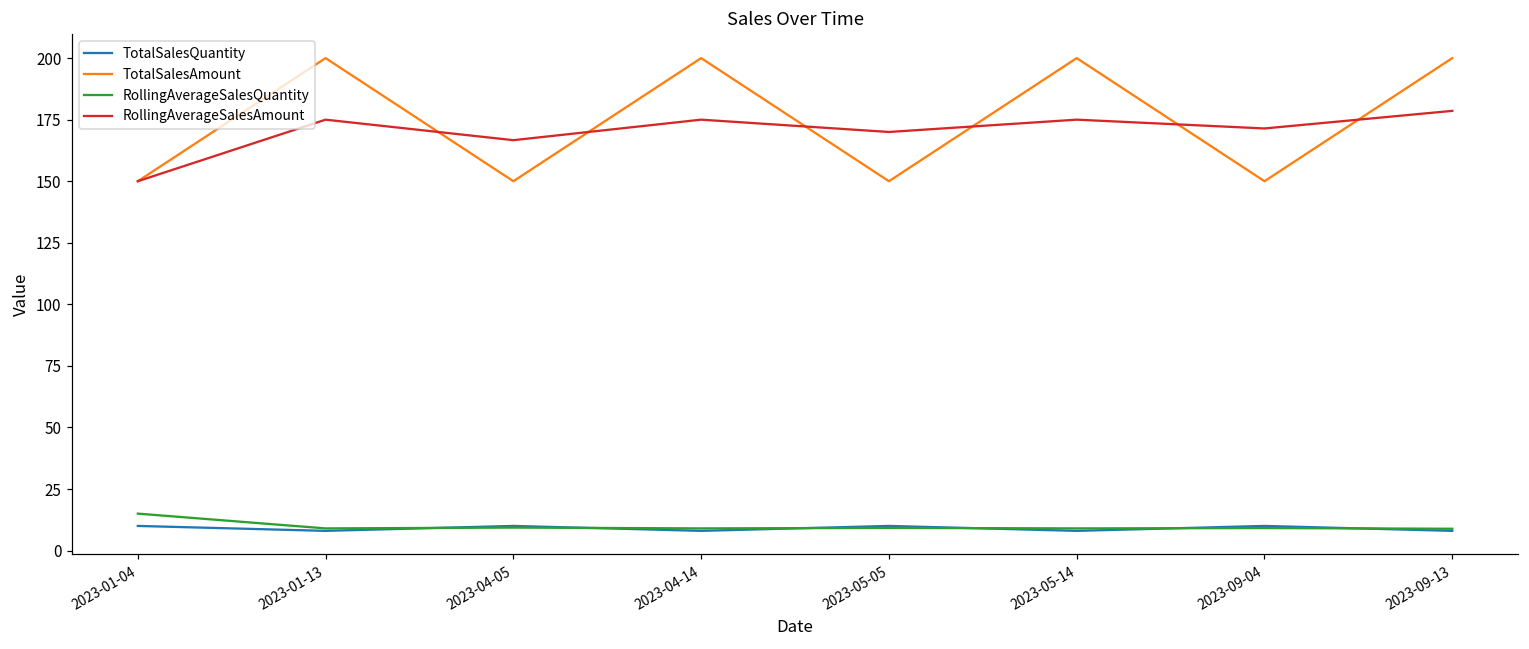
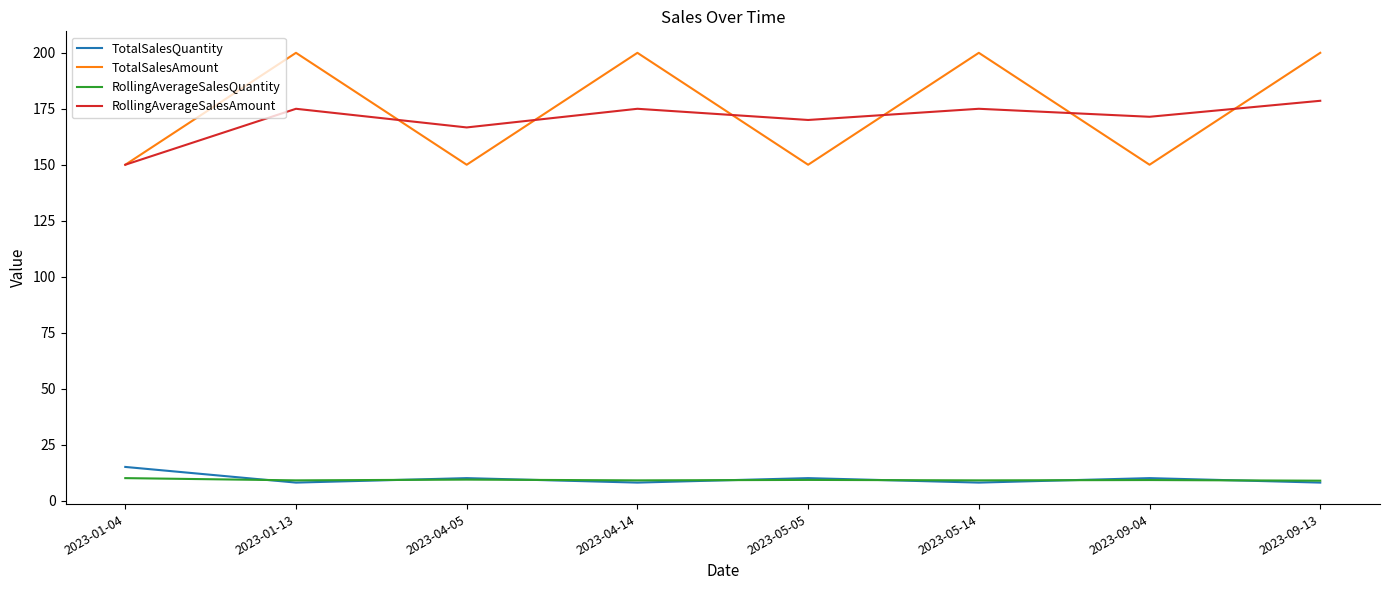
TotalSalesQuantity, 2023-01-04: 10 -> 15
RollingAverageSalesQuantity, 2023-01-04: 15 -> 10
